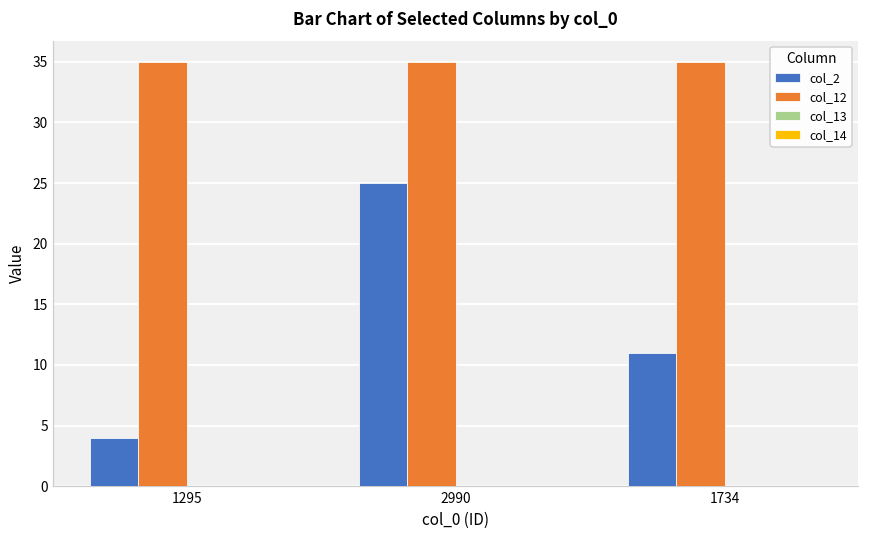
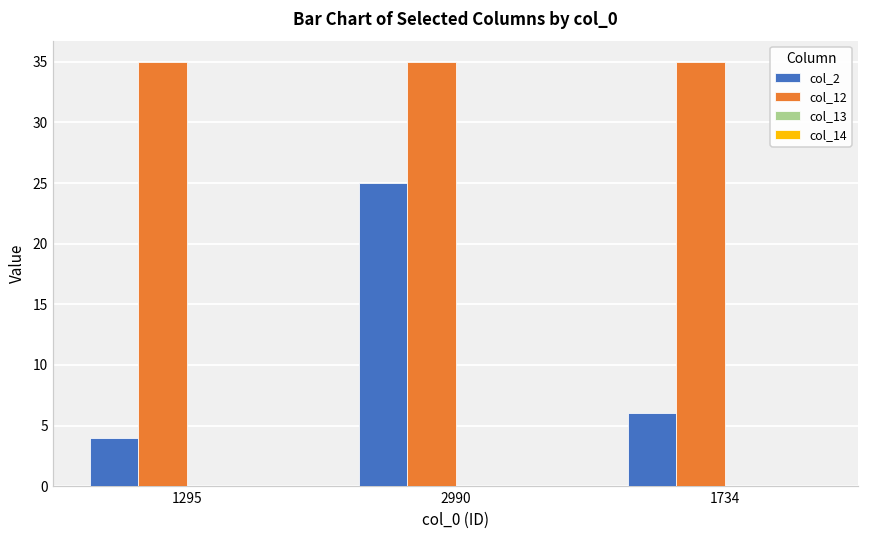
col_2, 1734: 11 -> 6
